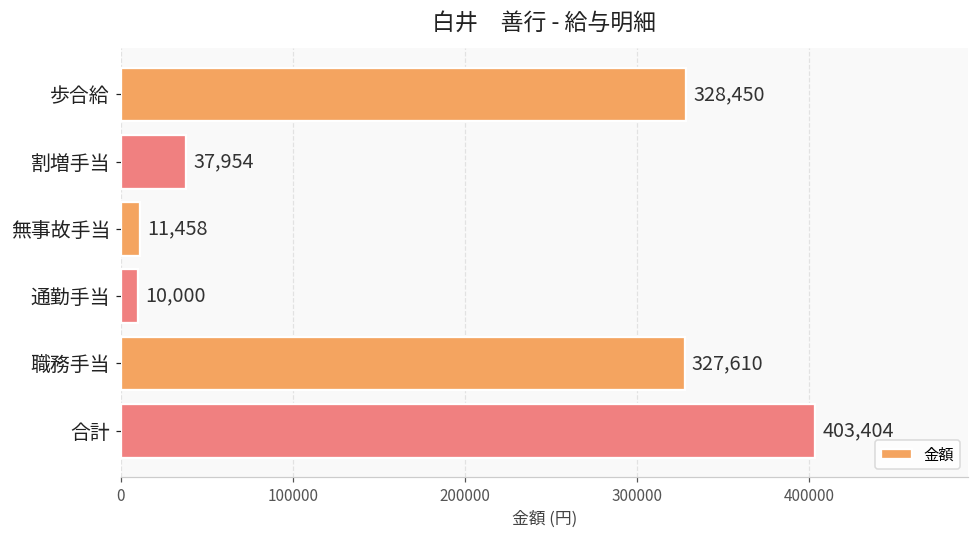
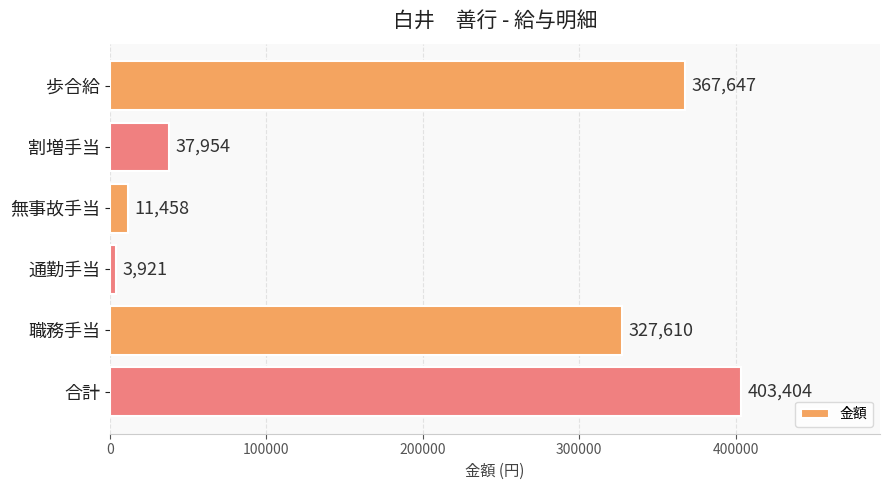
歩合給: 328,450 -> 367,647
通勤手当: 10,000 -> 3,921
